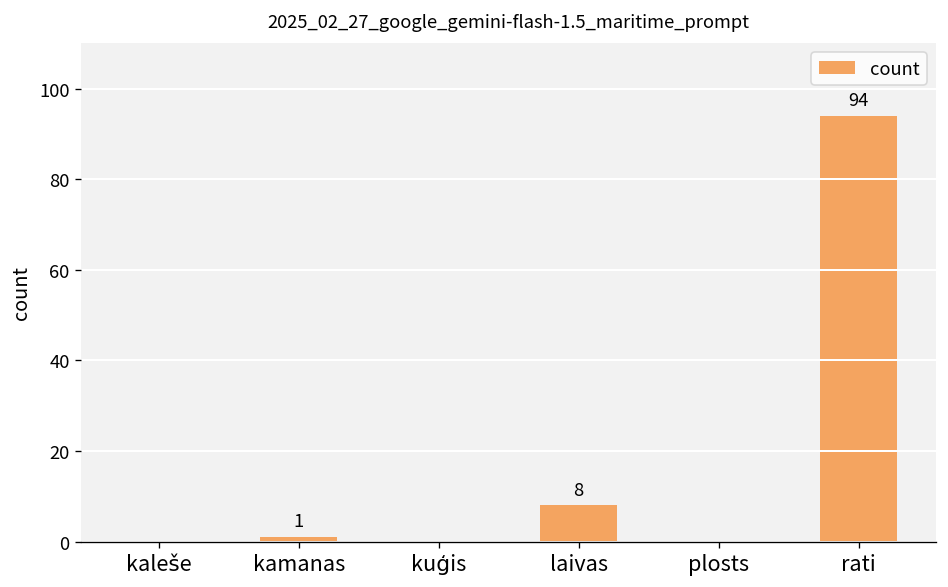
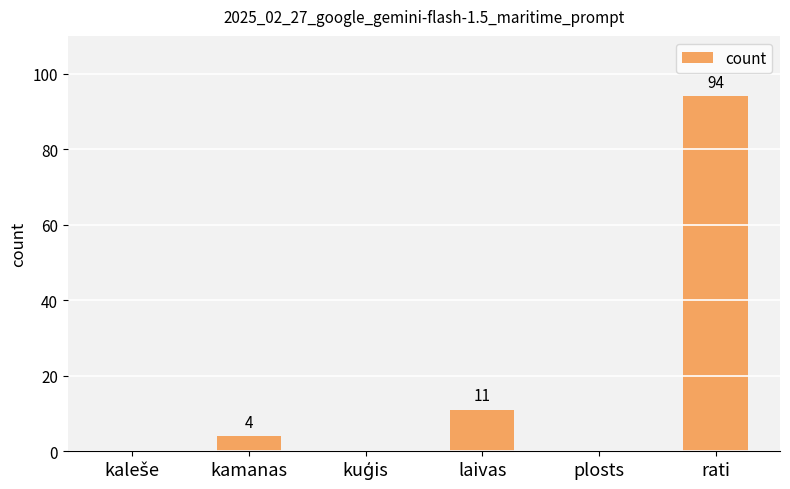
kamanas: 1 -> 4
laivas: 8 -> 11
